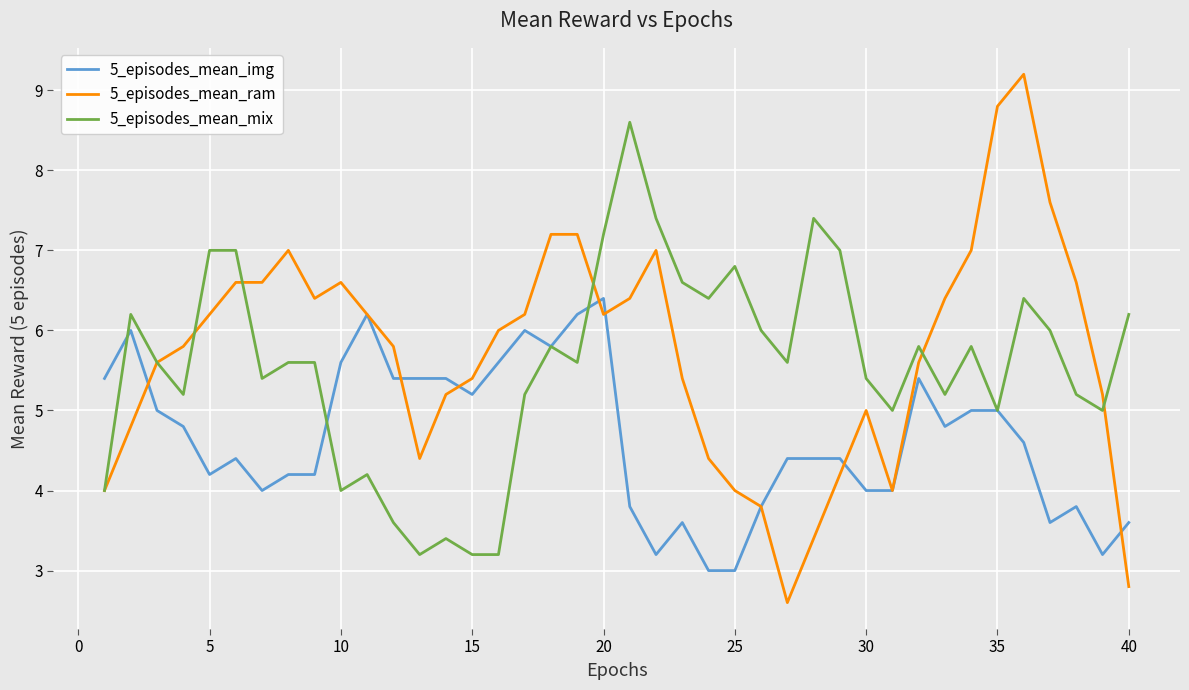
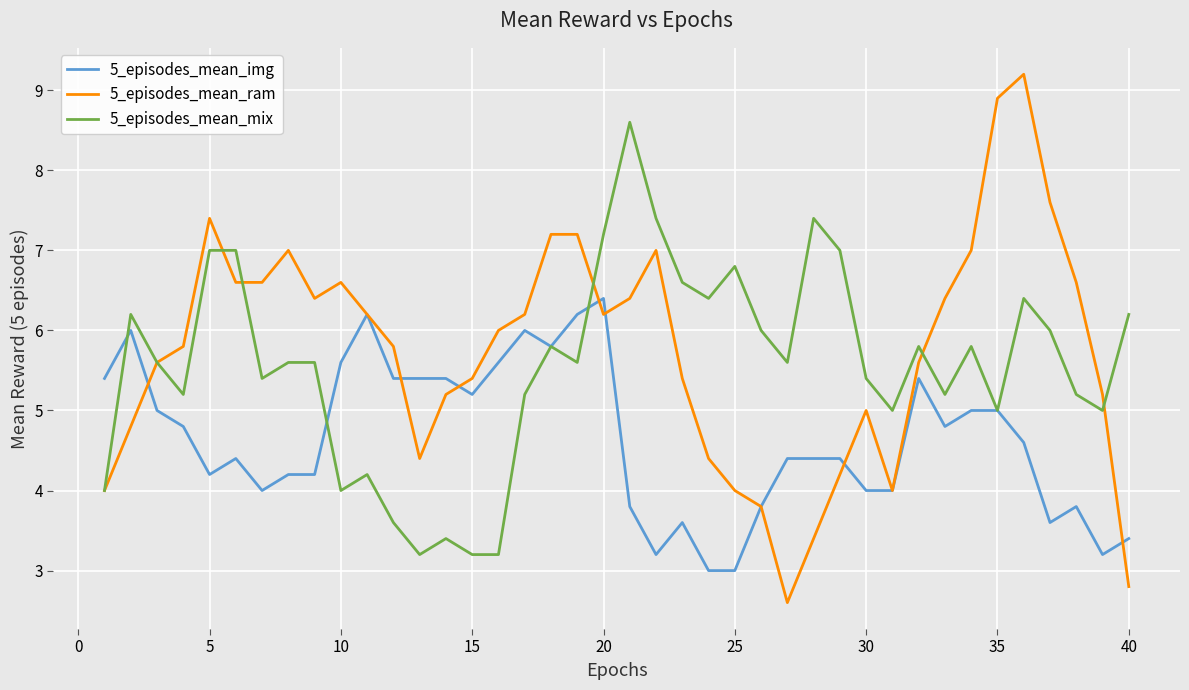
5_episodes_mean_ram, 5: 6.2 -> 7.4
5_episodes_mean_ram, 35: 8.8 -> 8.9
5_episodes_mean_img, 40: 3.6 -> 3.4
